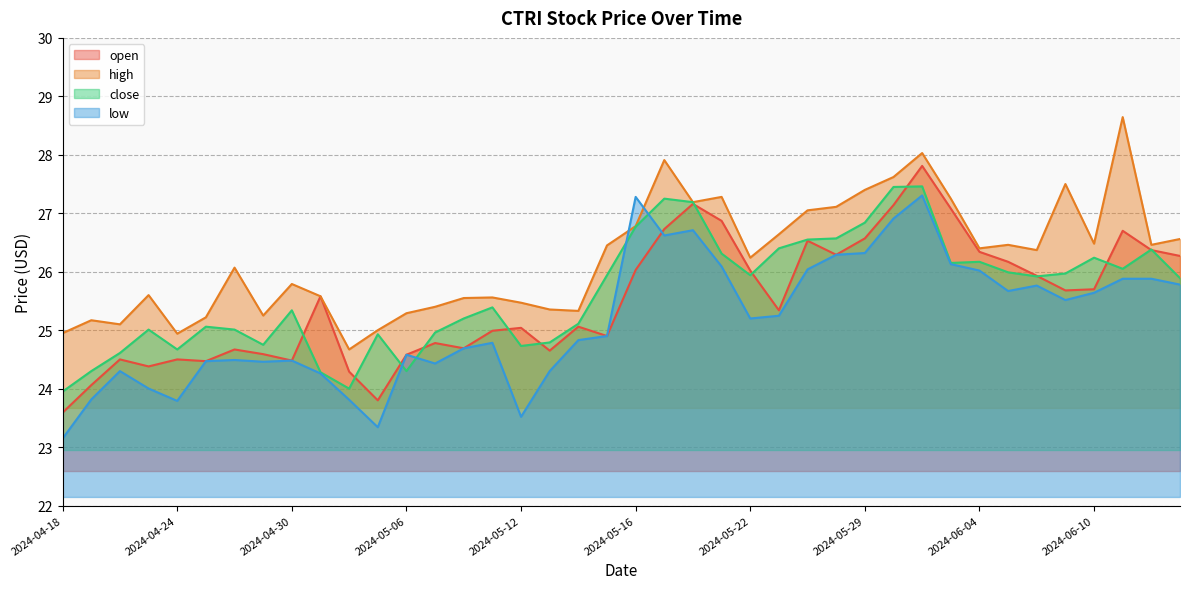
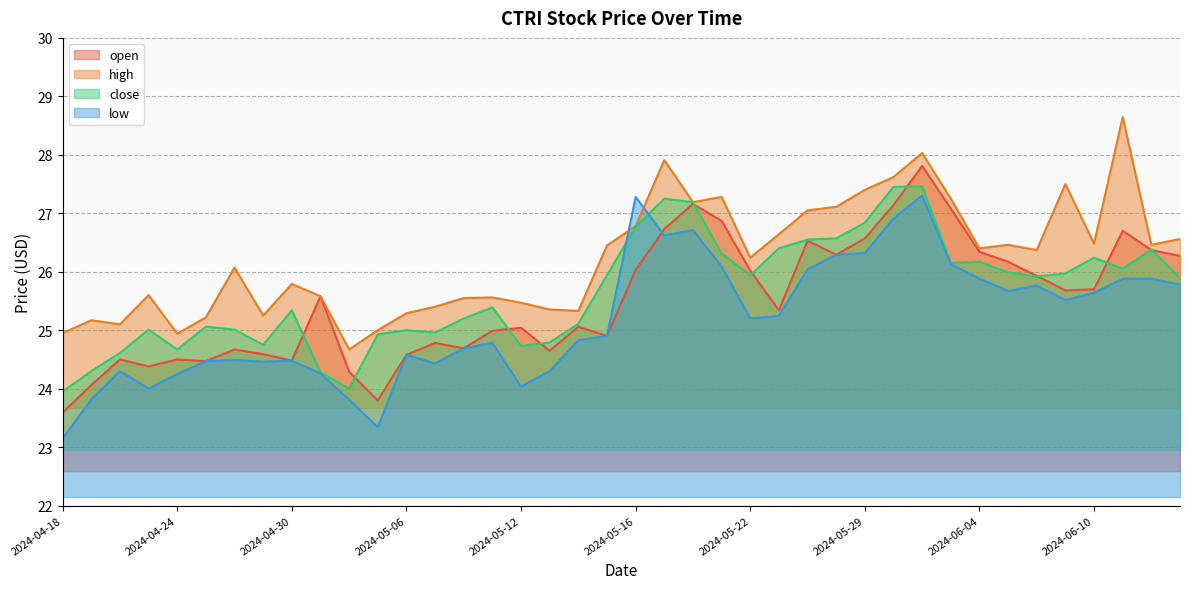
low, 2024-04-24: 23.8 -> 24.3
close, 2024-05-06: 24.3 -> 25.0
low, 2024-05-12: 23.5 -> 24.0
low, 2024-06-04: 26.0 -> 25.9
